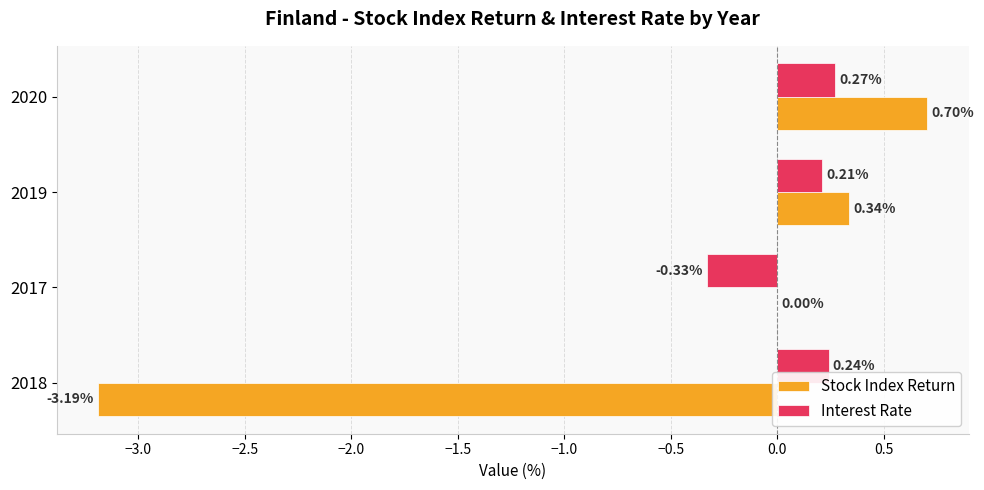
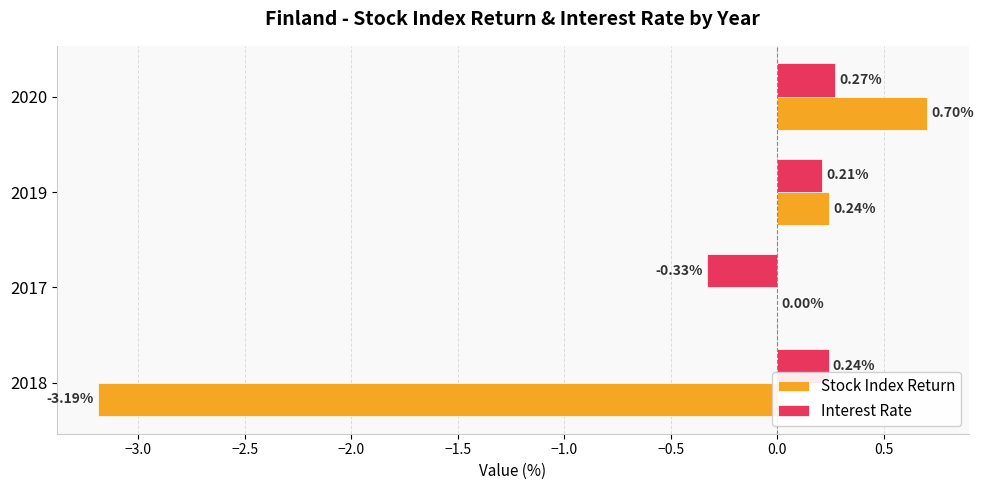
Stock Index Return, 2019: 0.34% -> 0.24%
